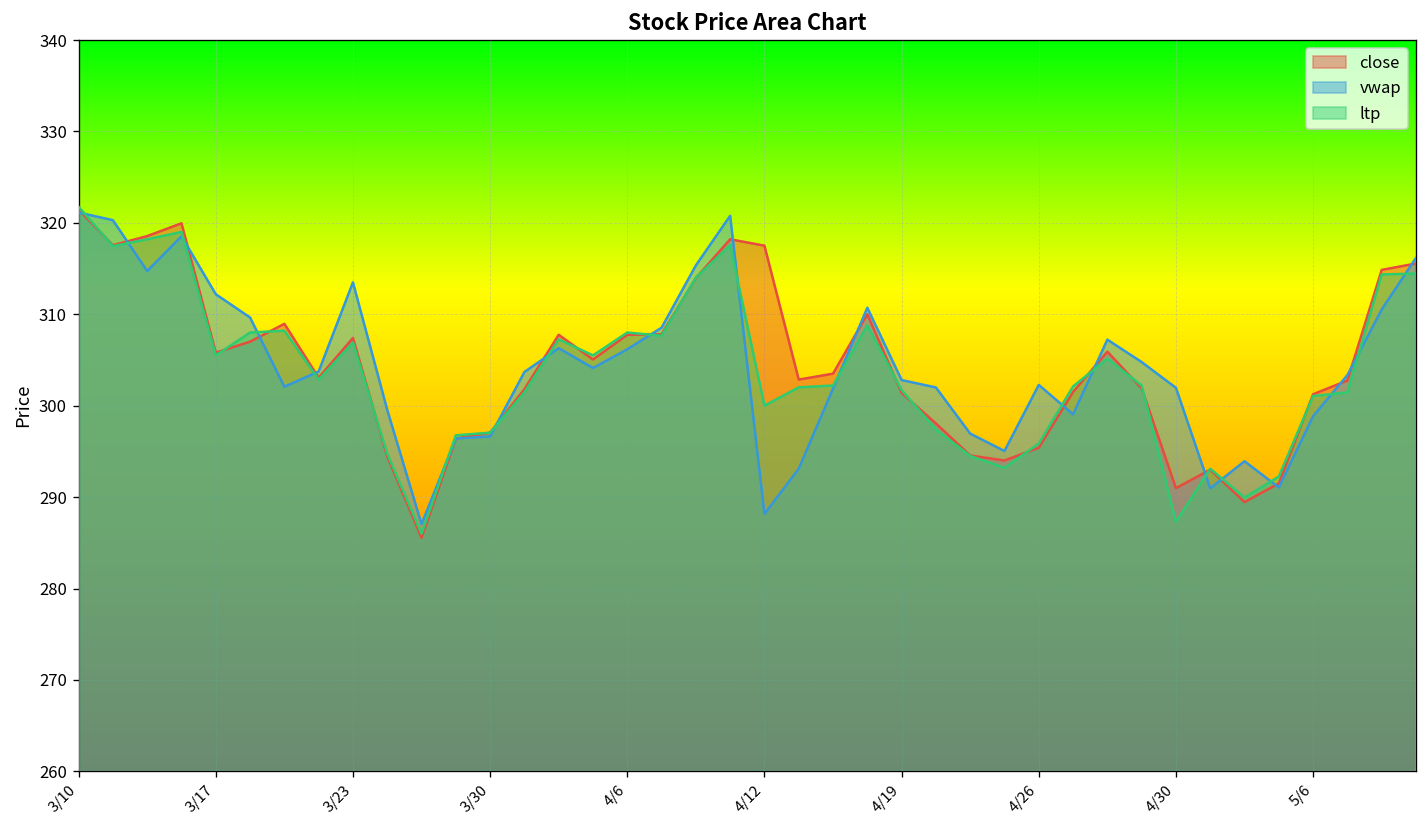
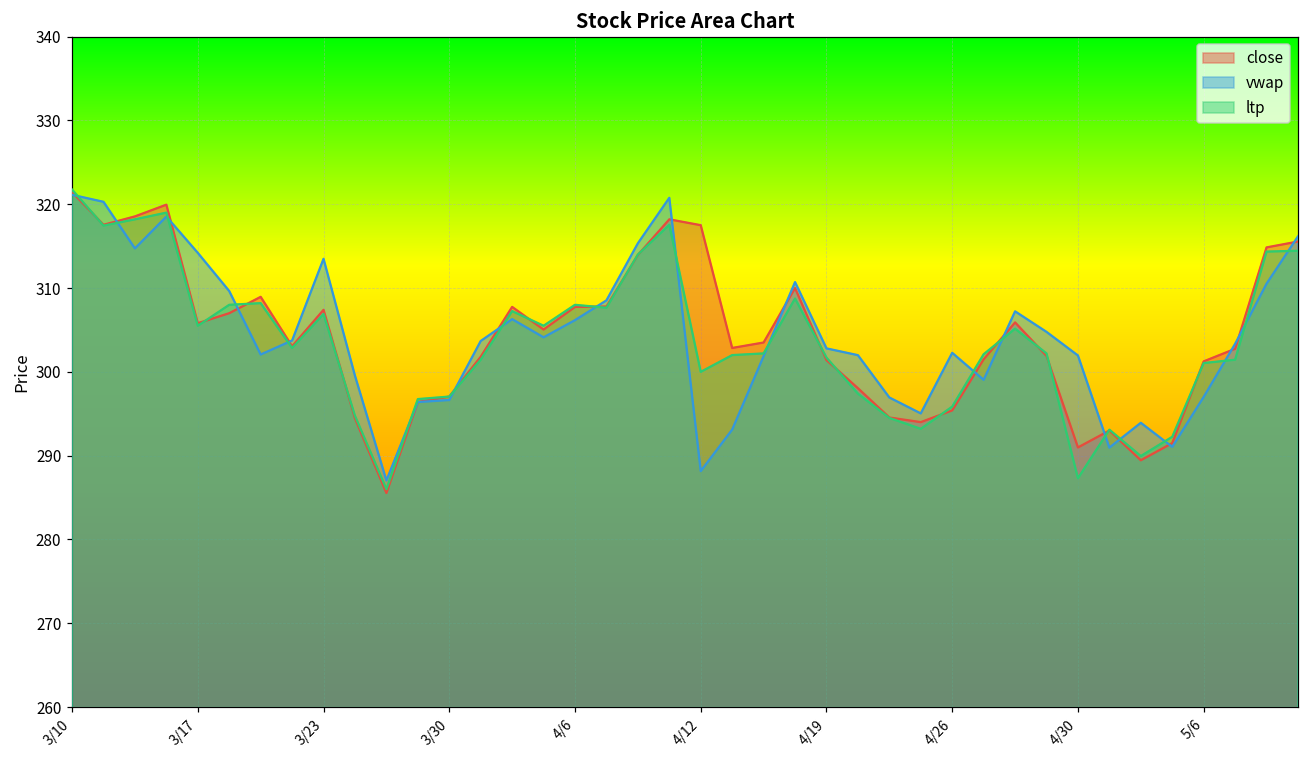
vwap, 3/17: 312 -> 314
vwap, 5/6: 299 -> 297
